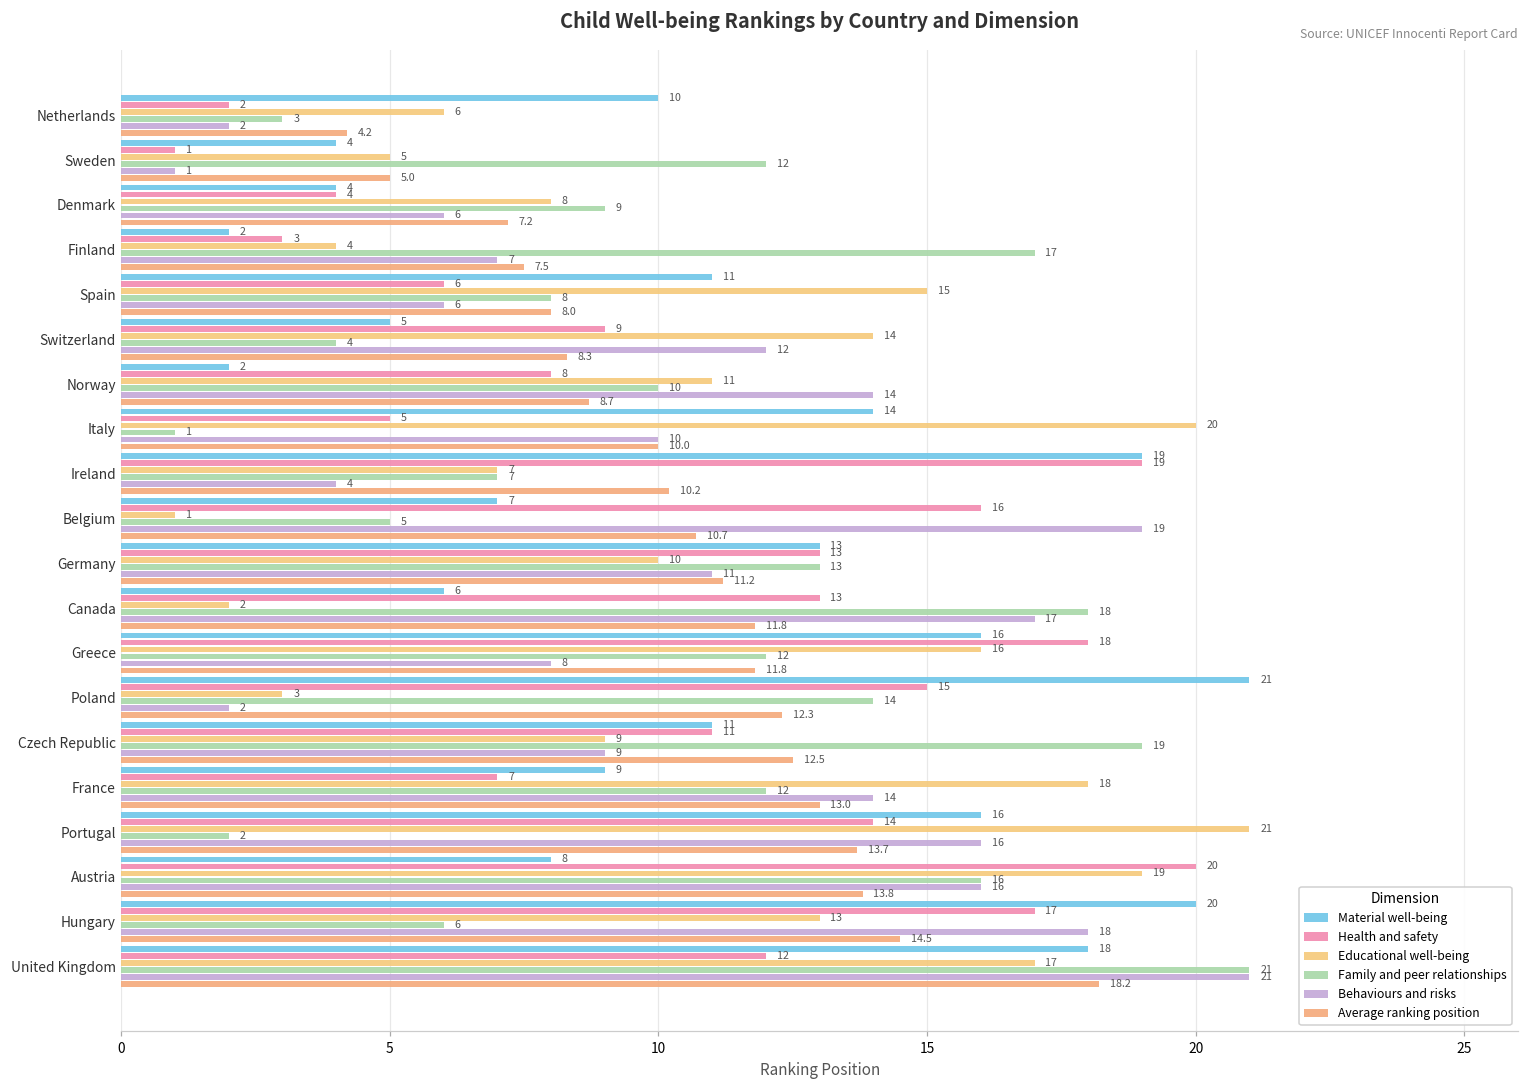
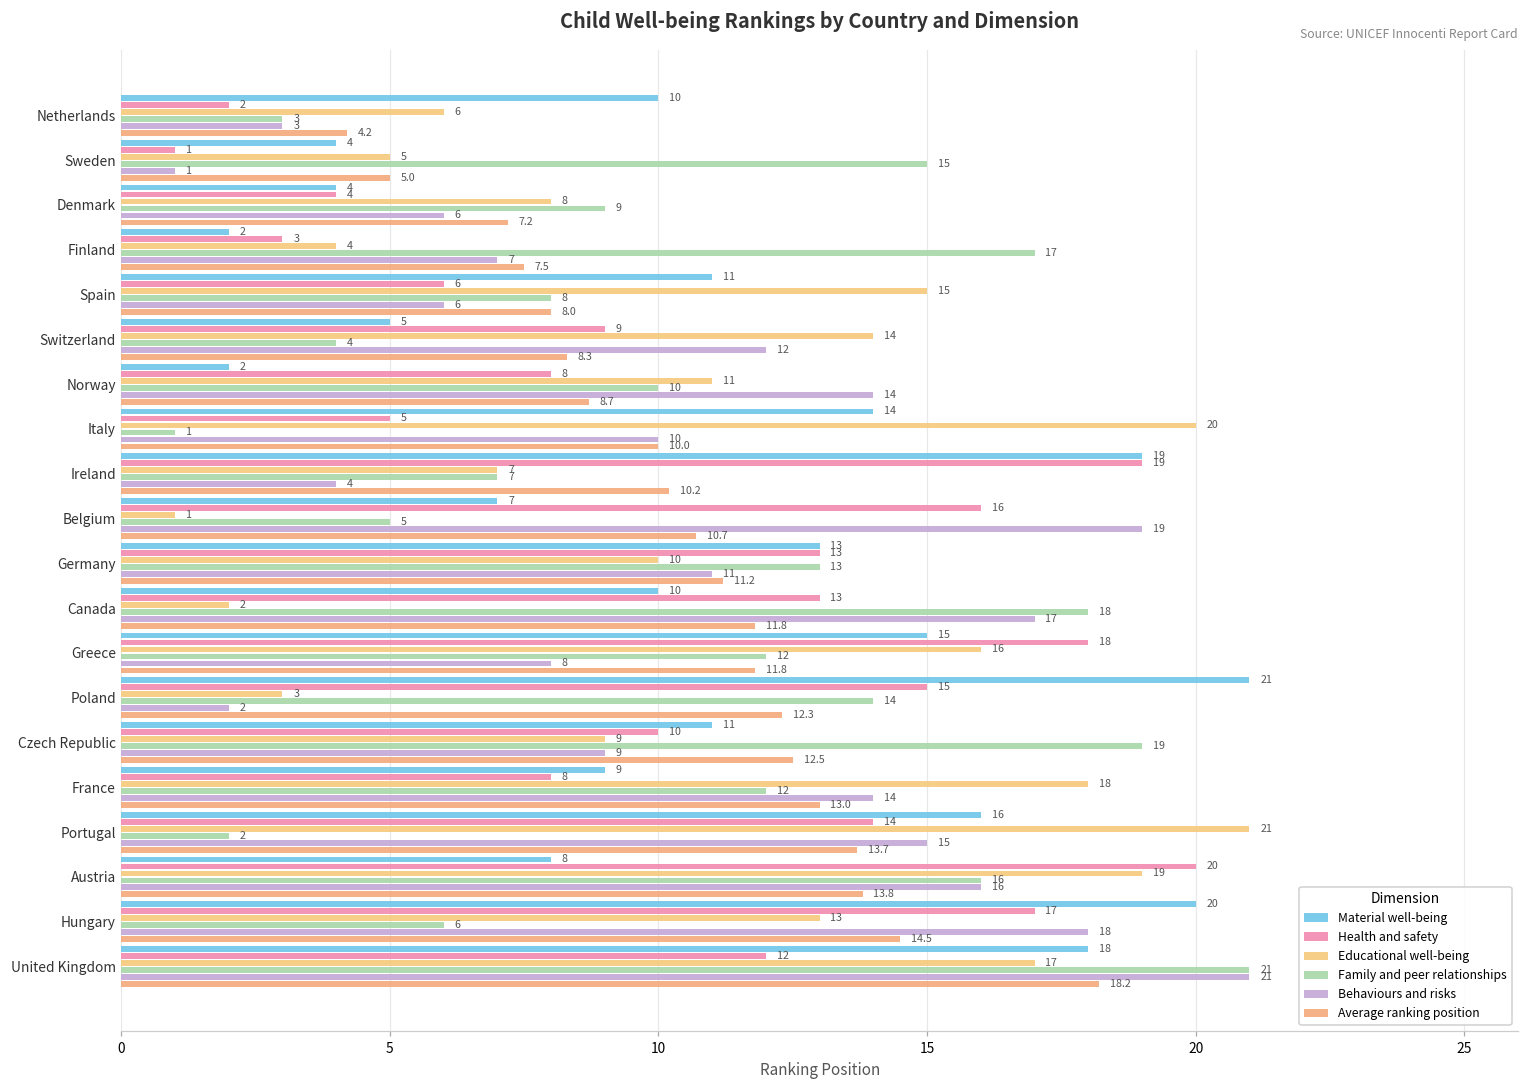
Behaviours and risks, Netherlands: 2 -> 3
Family and peer relationships, Sweden: 12 -> 15
Material well-being, Canada: 6 -> 10
Material well-being, Greece: 16 -> 15
Health and safety, Czech Republic: 11 -> 10
Health and safety, France: 7 -> 8
Behaviours and risks, Portugal: 16 -> 15
